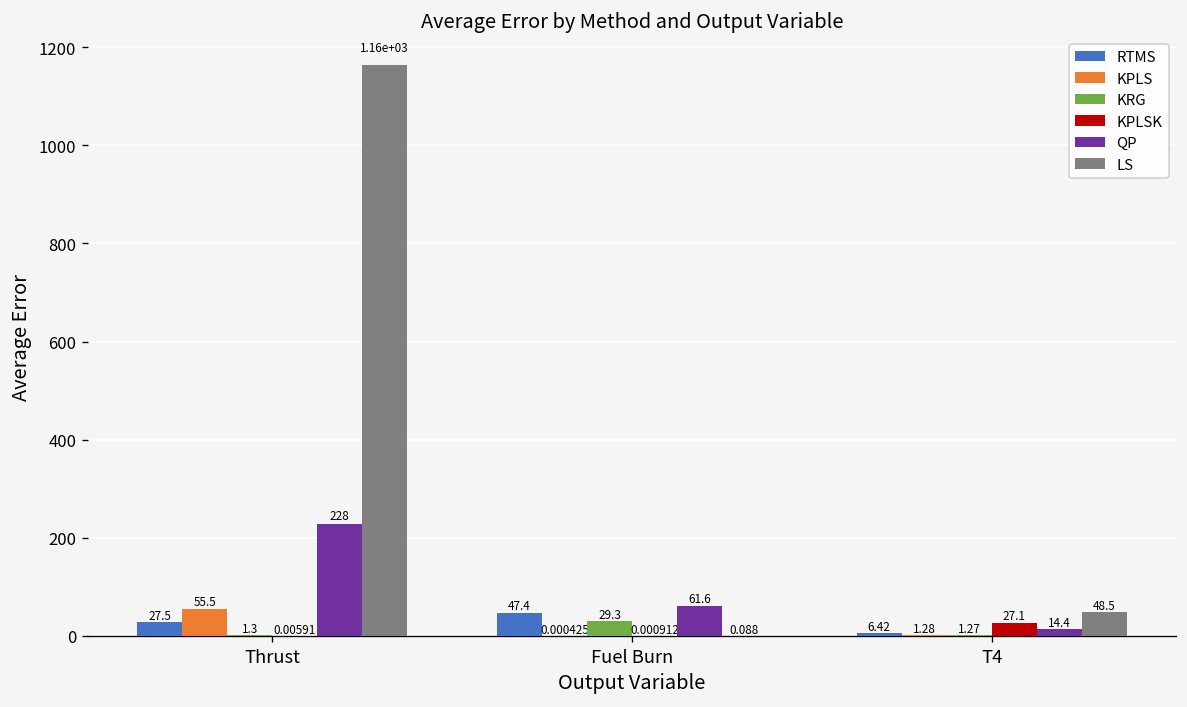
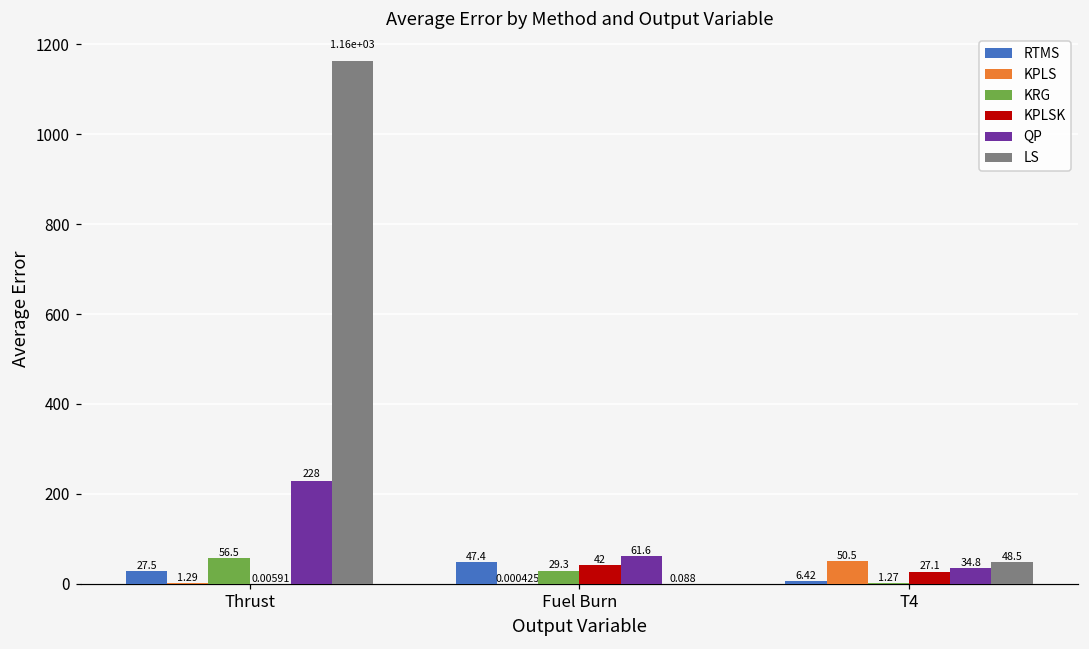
KPLS, Thrust: 55.5 -> 1.29
KRG, Thrust: 1.3 -> 56.5
KPLSK, Fuel Burn: 0.000912 -> 42
KPLS, T4: 1.28 -> 50.5
QP, T4: 14.4 -> 34.8
